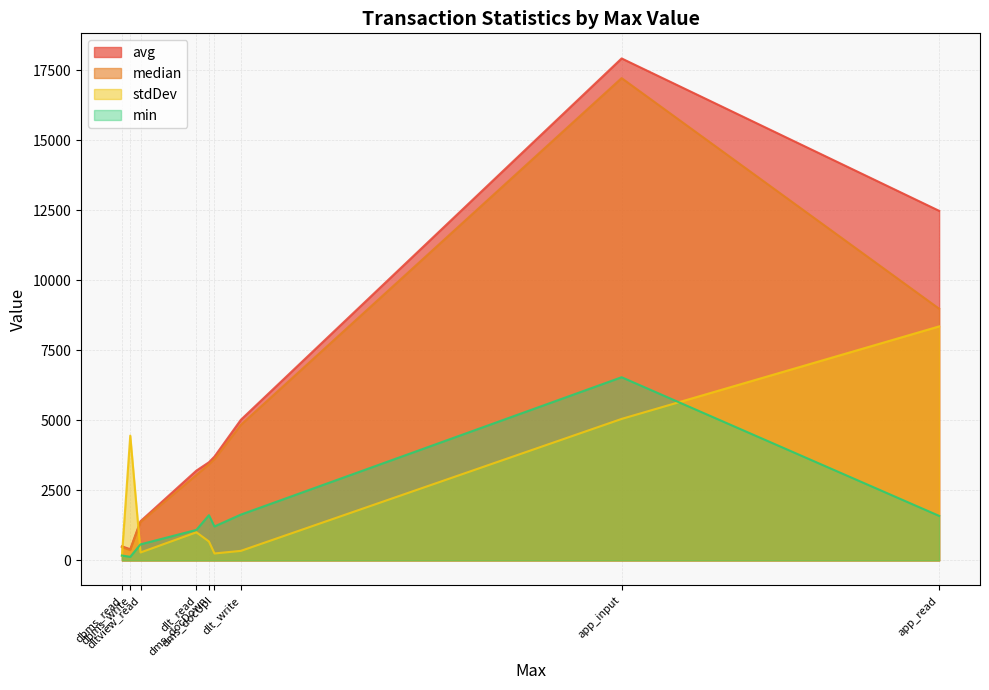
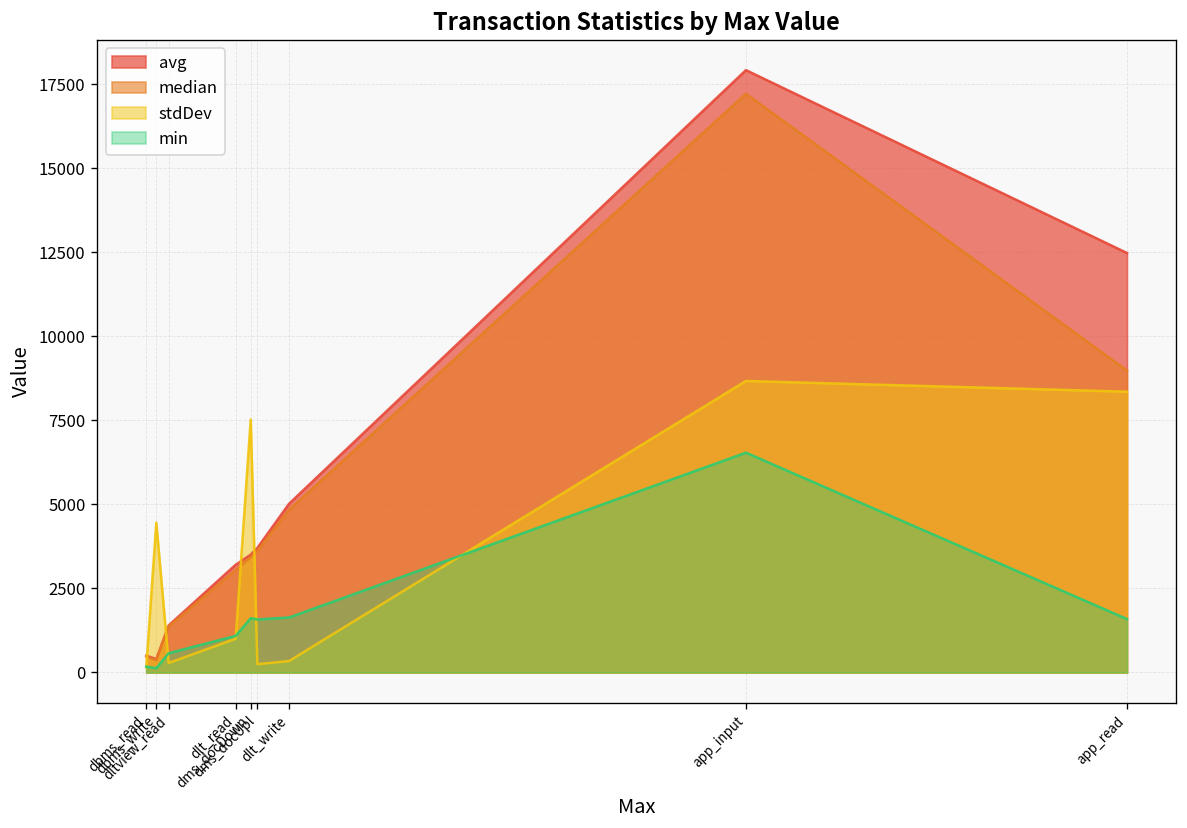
stdDev, dms_docDown: 700 -> 7500
min, dms_docUpl: 1200 -> 1600
stdDev, app_input: 5100 -> 8700
